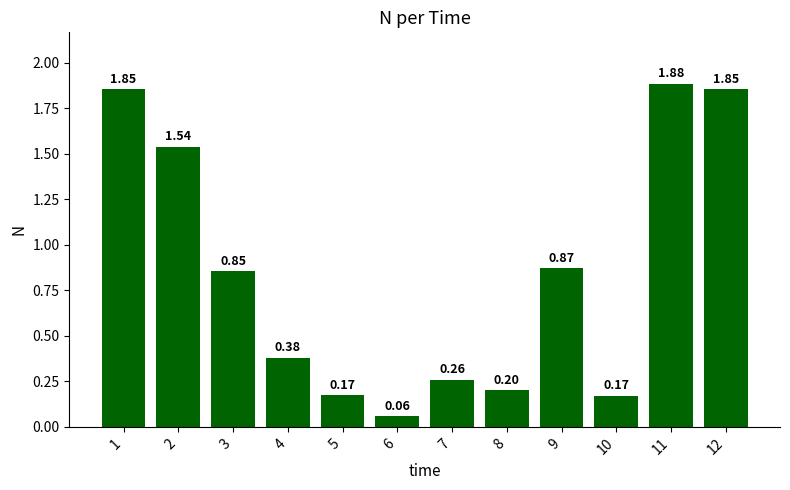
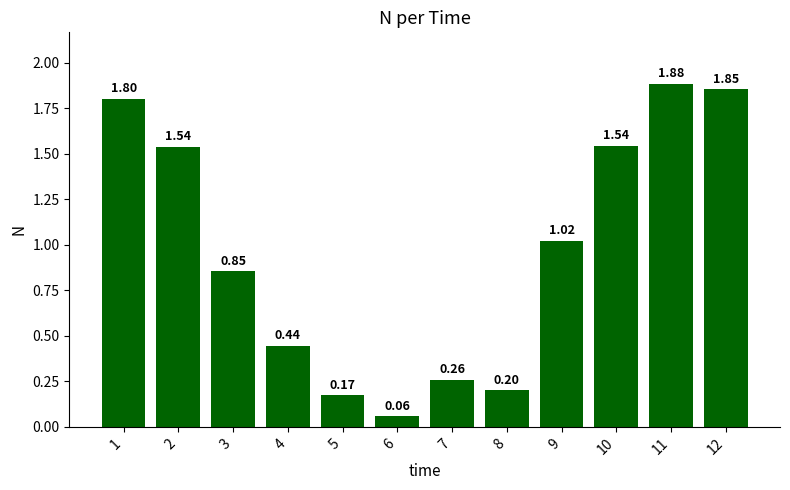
1: 1.85 -> 1.80
4: 0.38 -> 0.44
9: 0.87 -> 1.02
10: 0.17 -> 1.54
